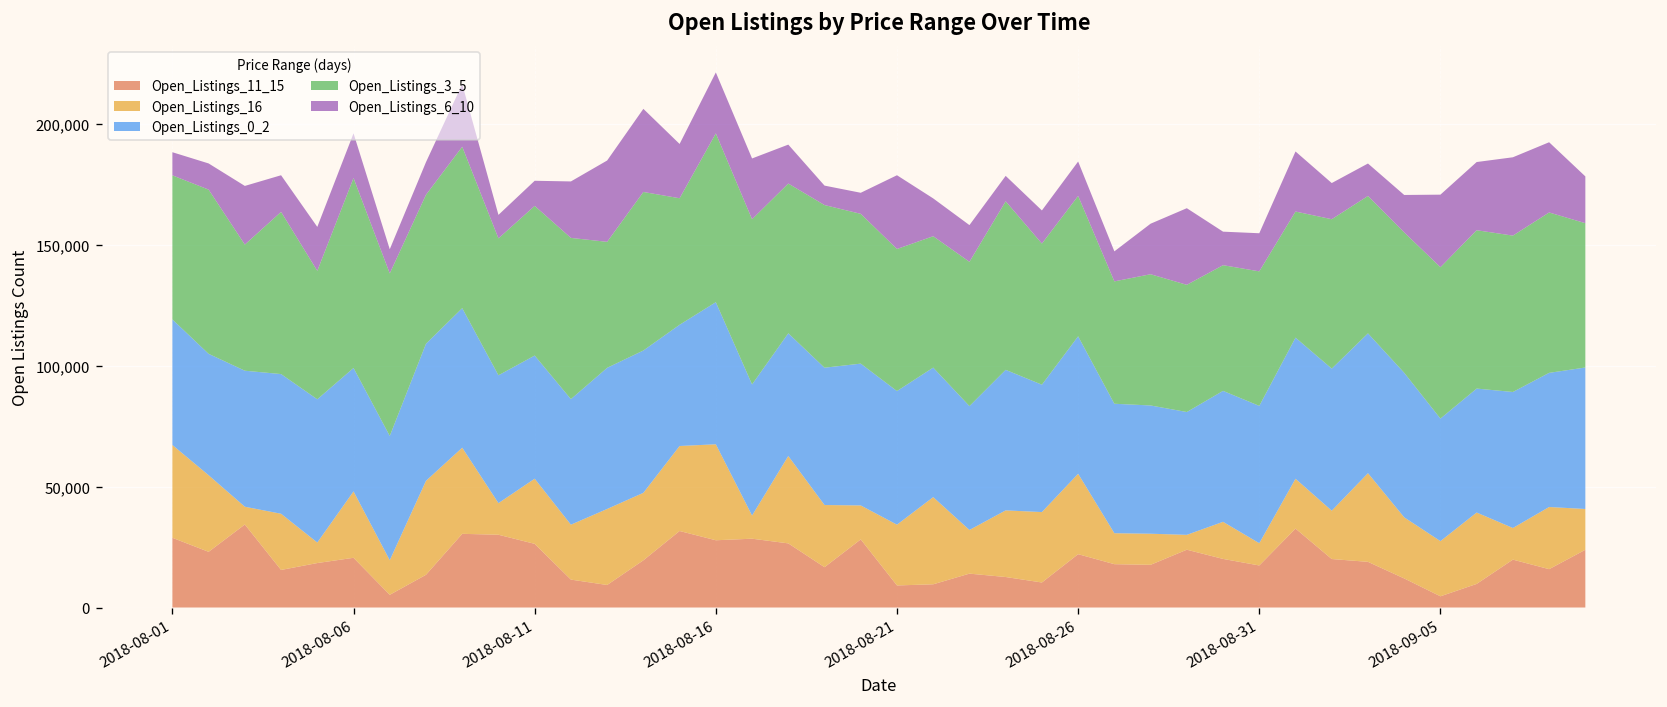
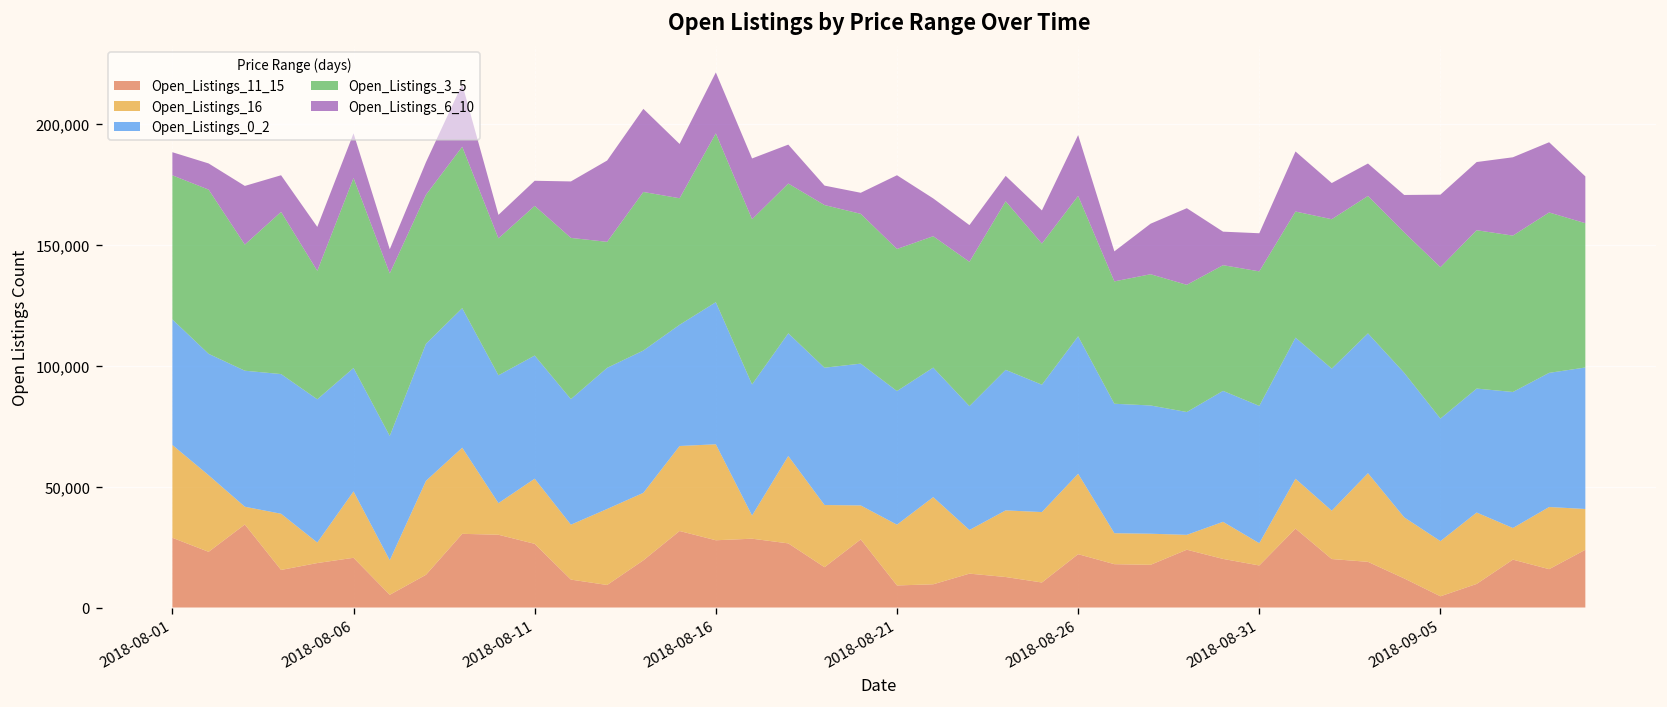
Open_Listings_6_10, 2018-08-26: 14,000 -> 25,000
